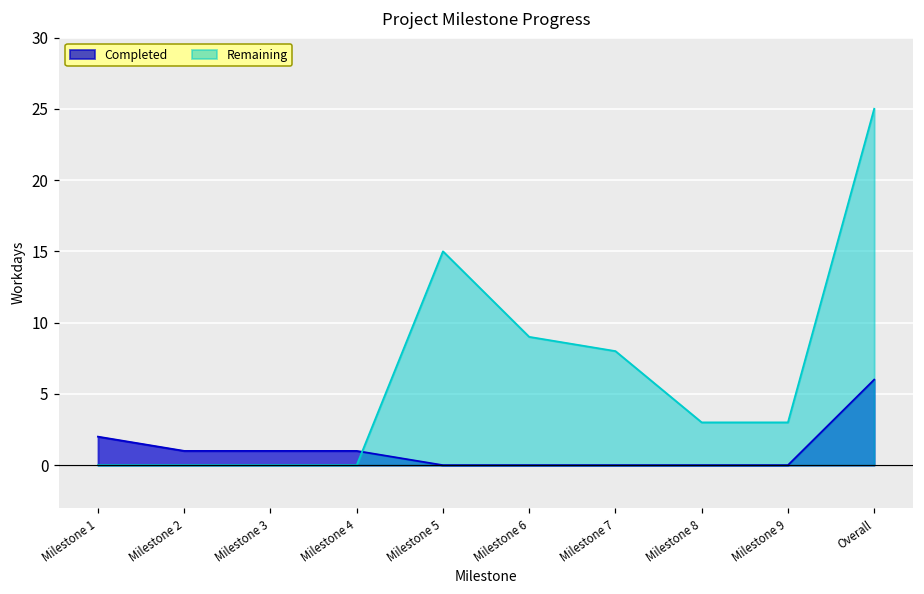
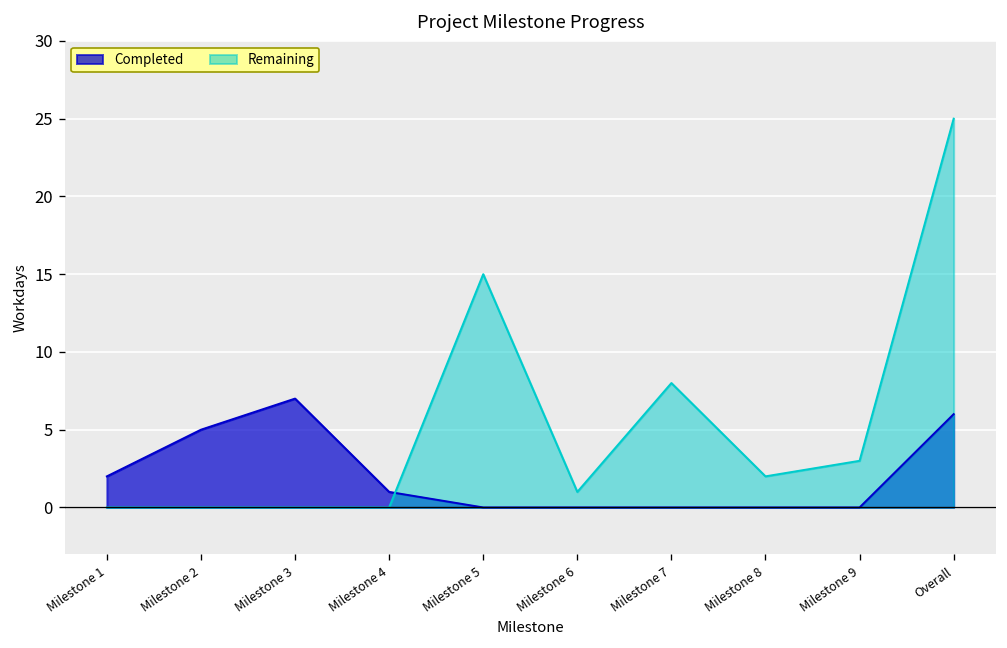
Completed, Milestone 2: 1 -> 5
Completed, Milestone 3: 1 -> 7
Remaining, Milestone 6: 9 -> 1
Remaining, Milestone 8: 3 -> 2
